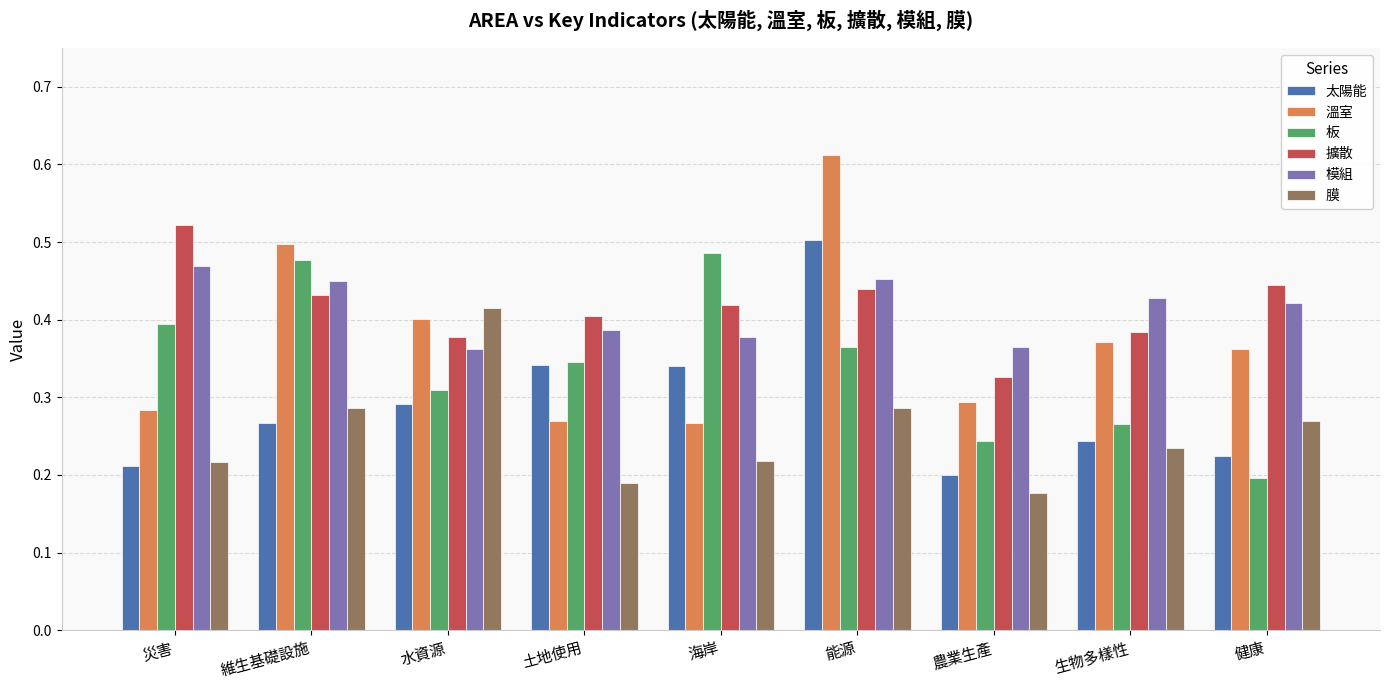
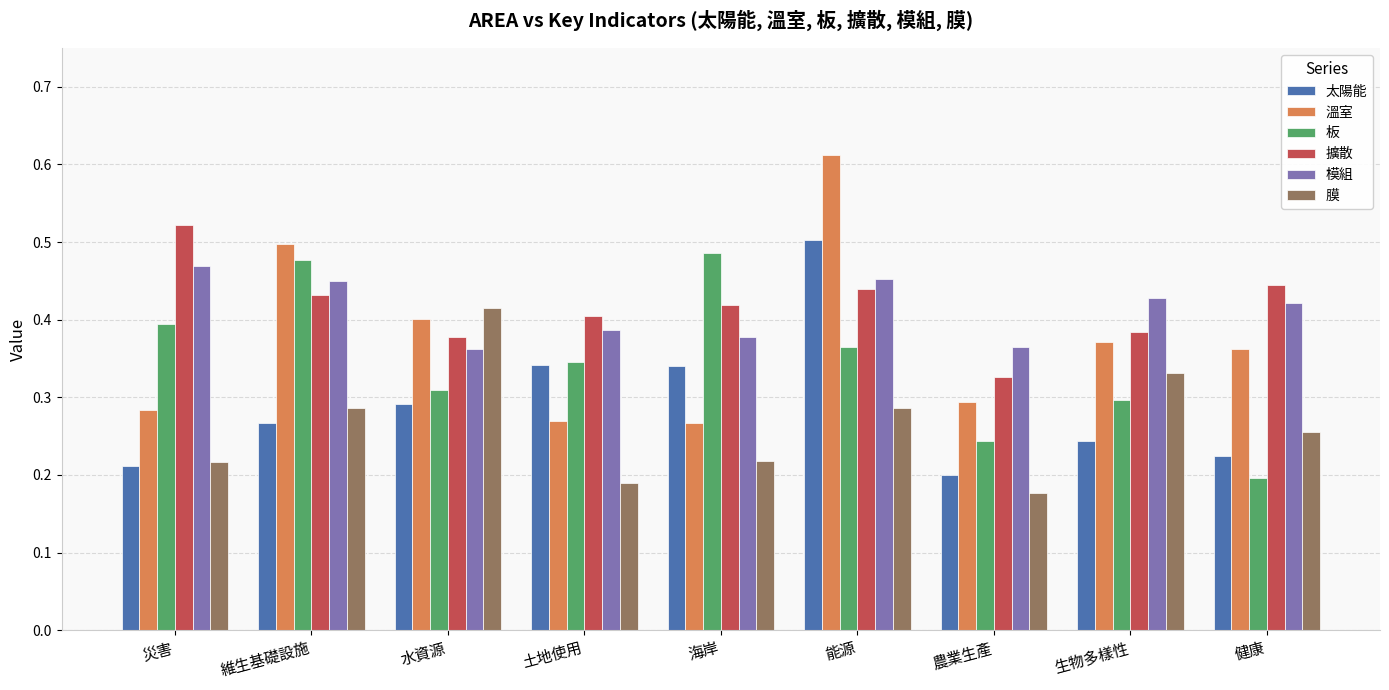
板, 生物多樣性: 0.27 -> 0.30
膜, 生物多樣性: 0.23 -> 0.33
膜, 健康: 0.27 -> 0.26
